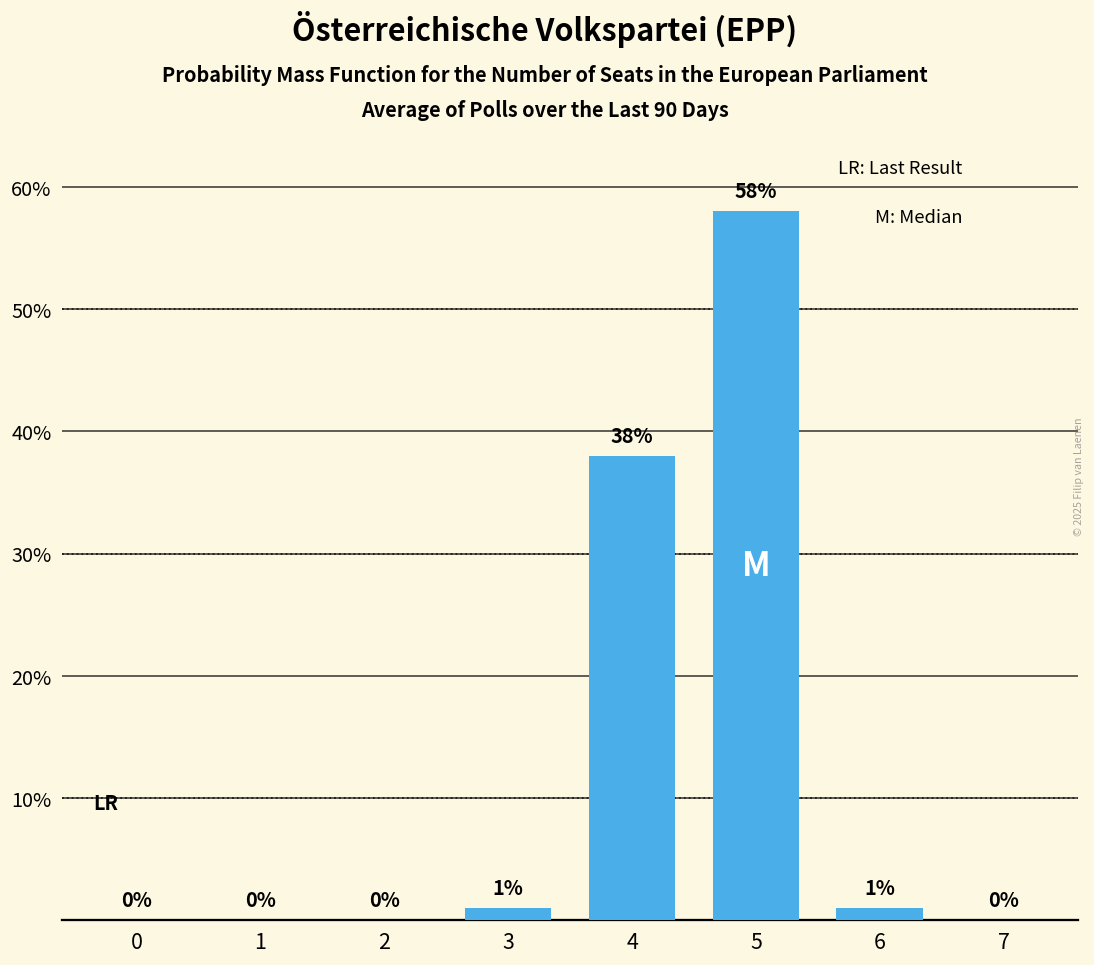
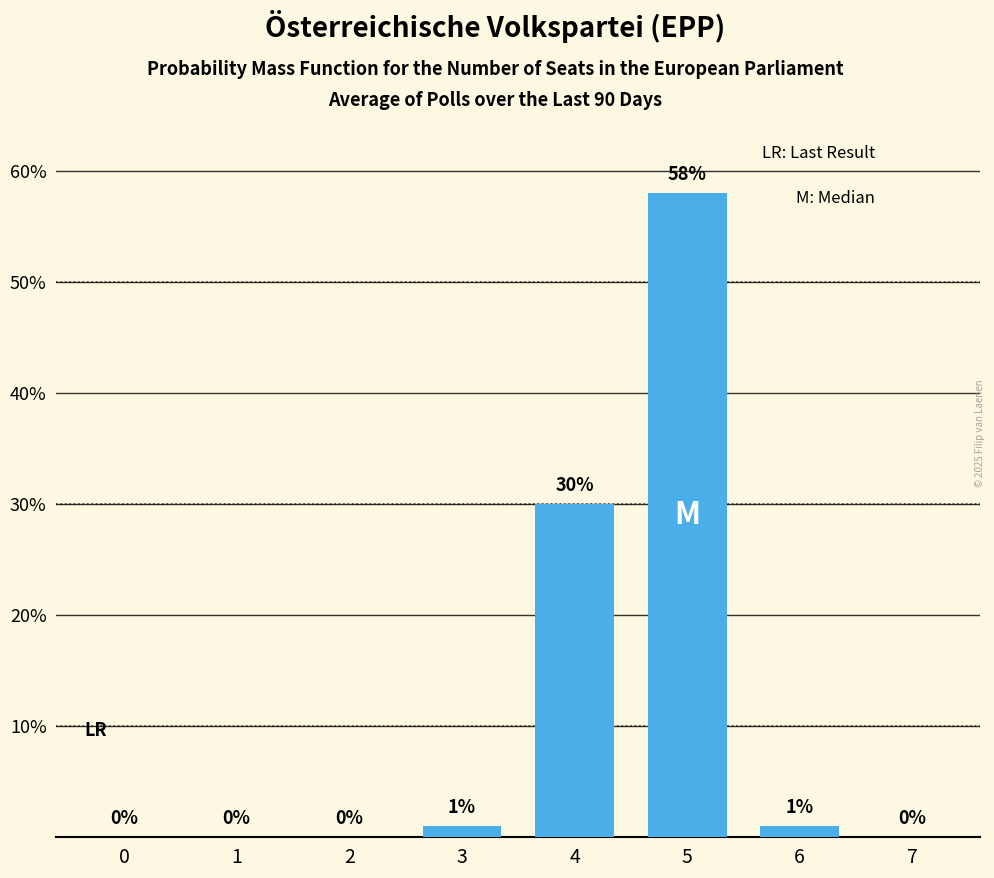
4: 38% -> 30%
